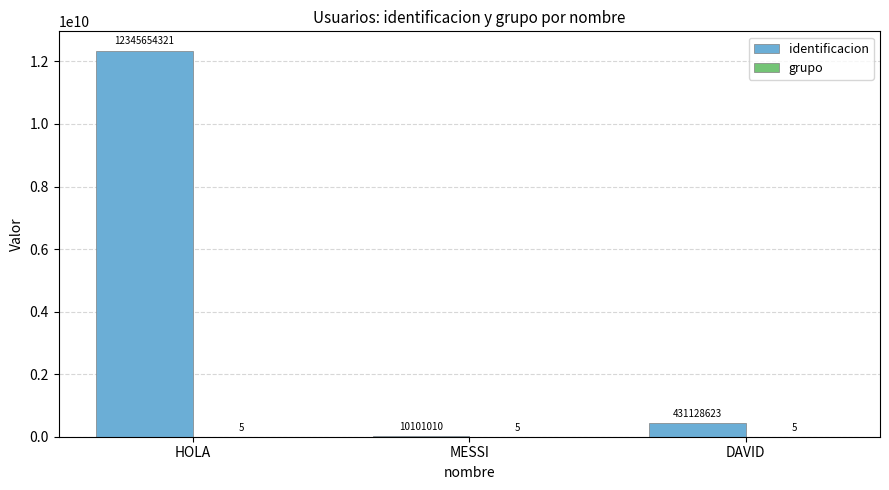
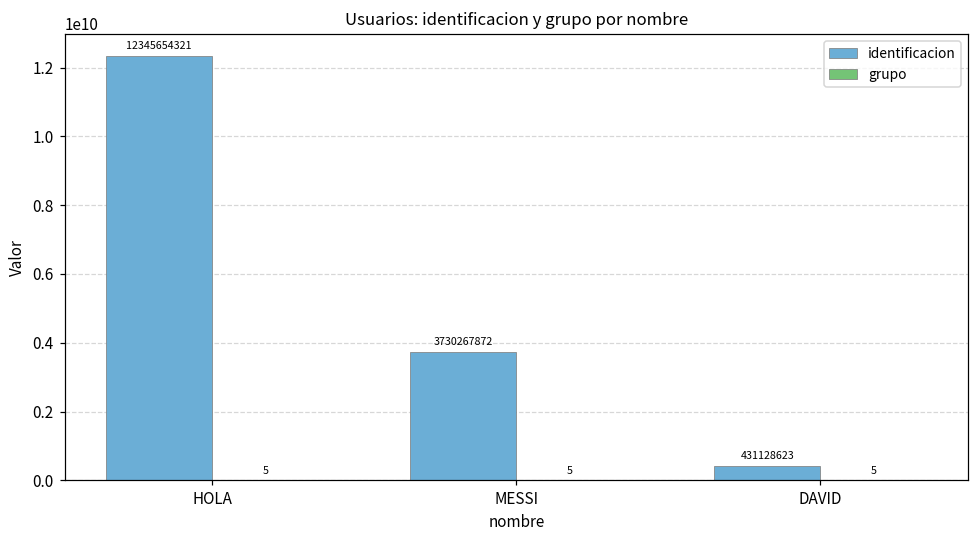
identificacion, MESSI: 10101010 -> 3730267872
